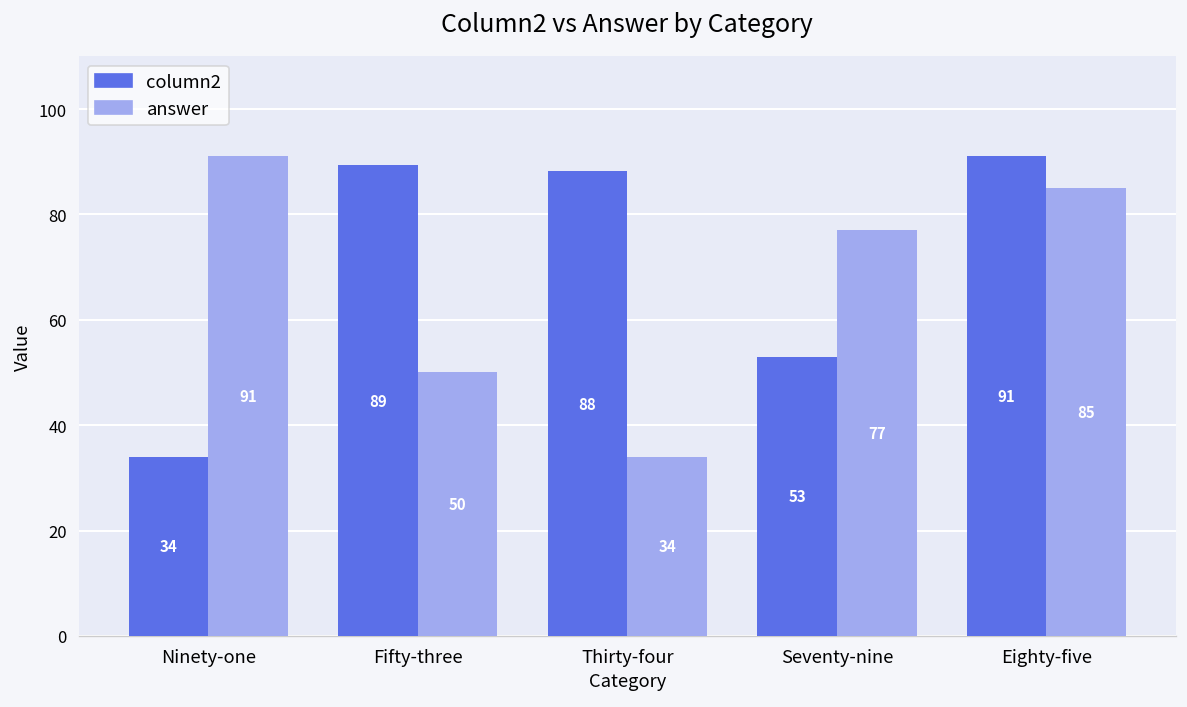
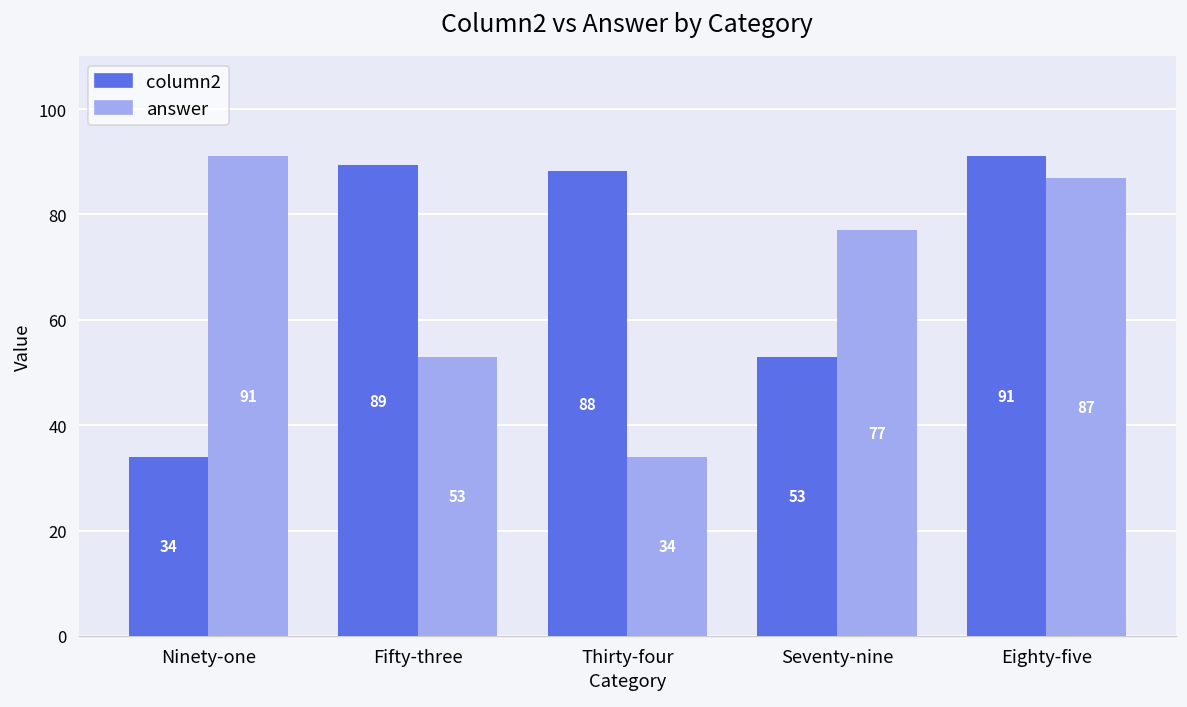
answer, Fifty-three: 50 -> 53
answer, Eighty-five: 85 -> 87
